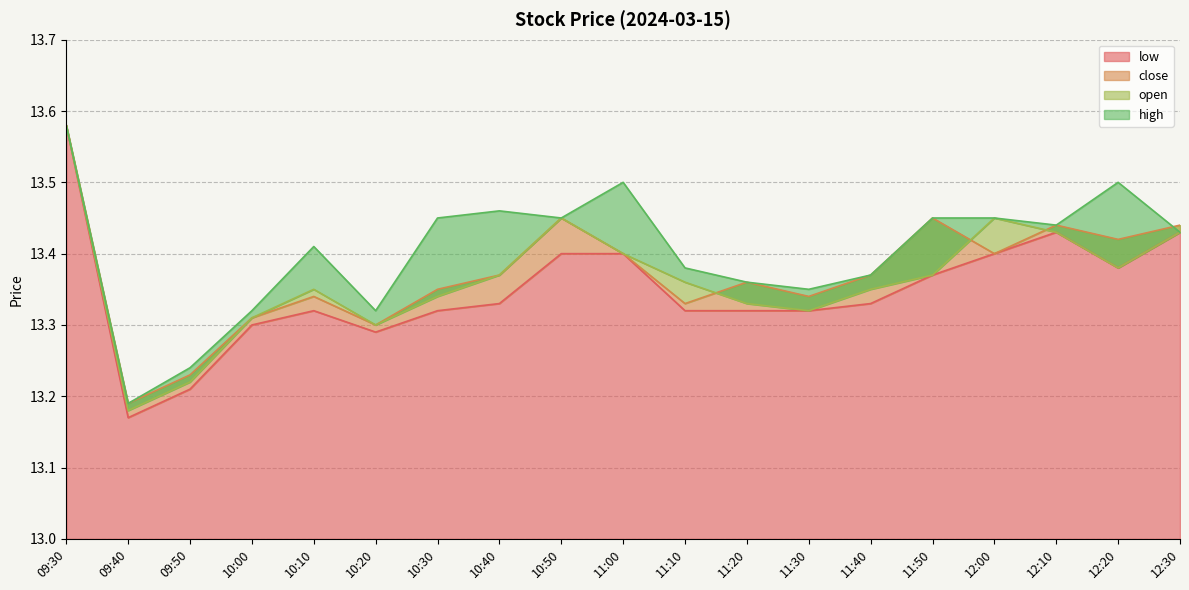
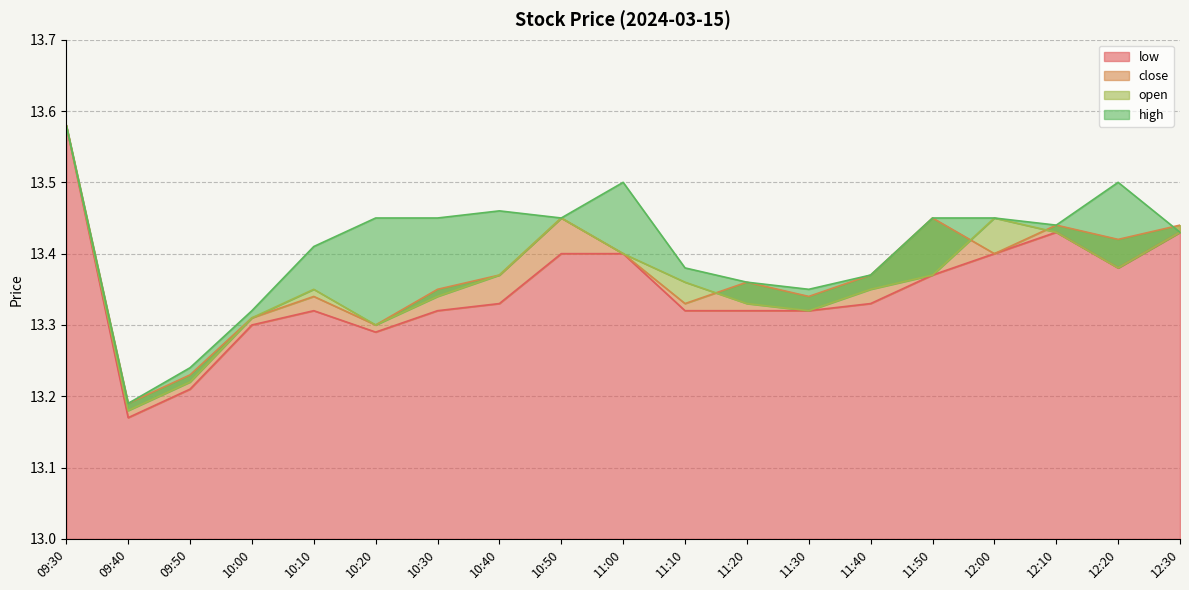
high, 10:20: 13.32 -> 13.45
